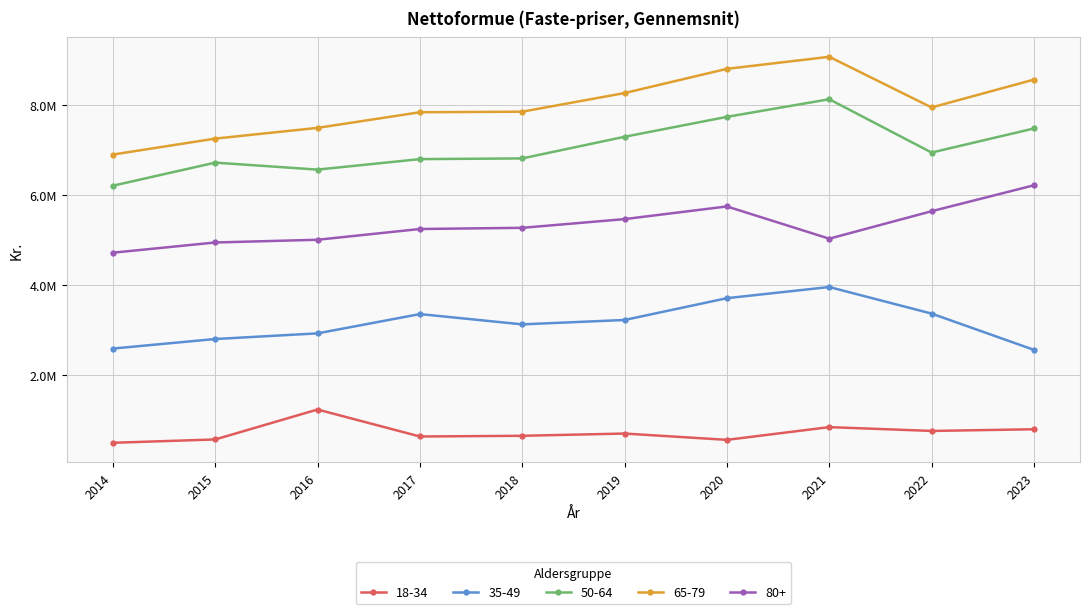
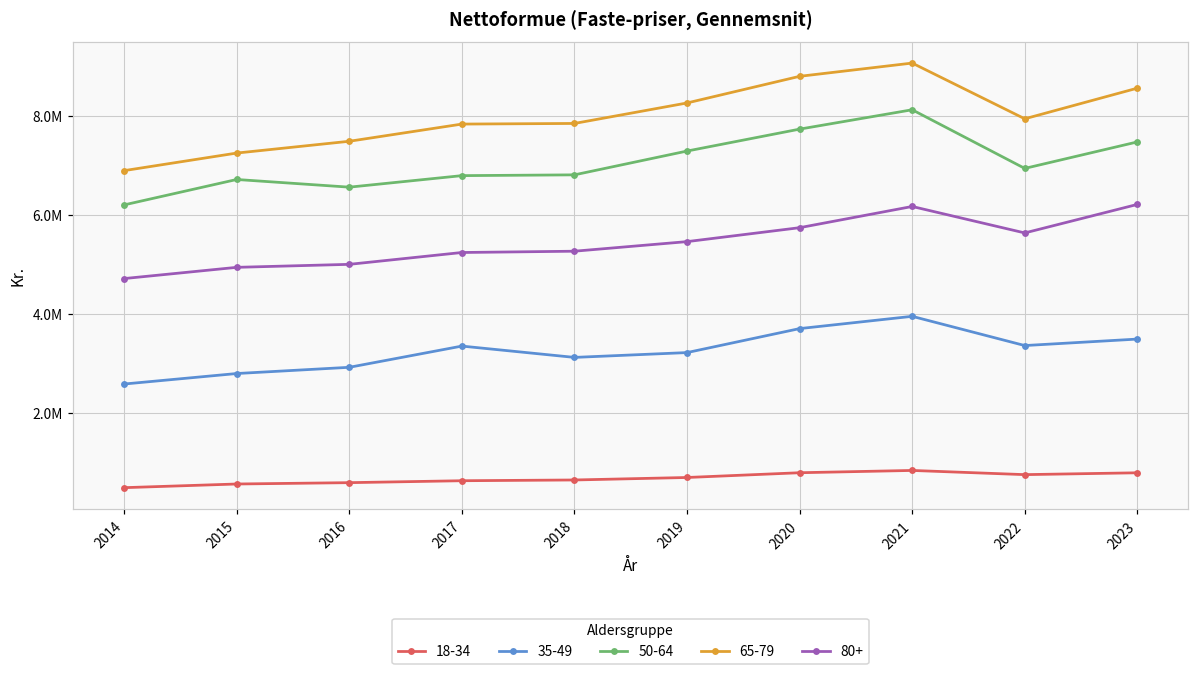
18-34, 2016: 1200000 -> 600000
18-34, 2020: 600000 -> 800000
80+, 2021: 5000000 -> 6200000
35-49, 2023: 2600000 -> 3500000
